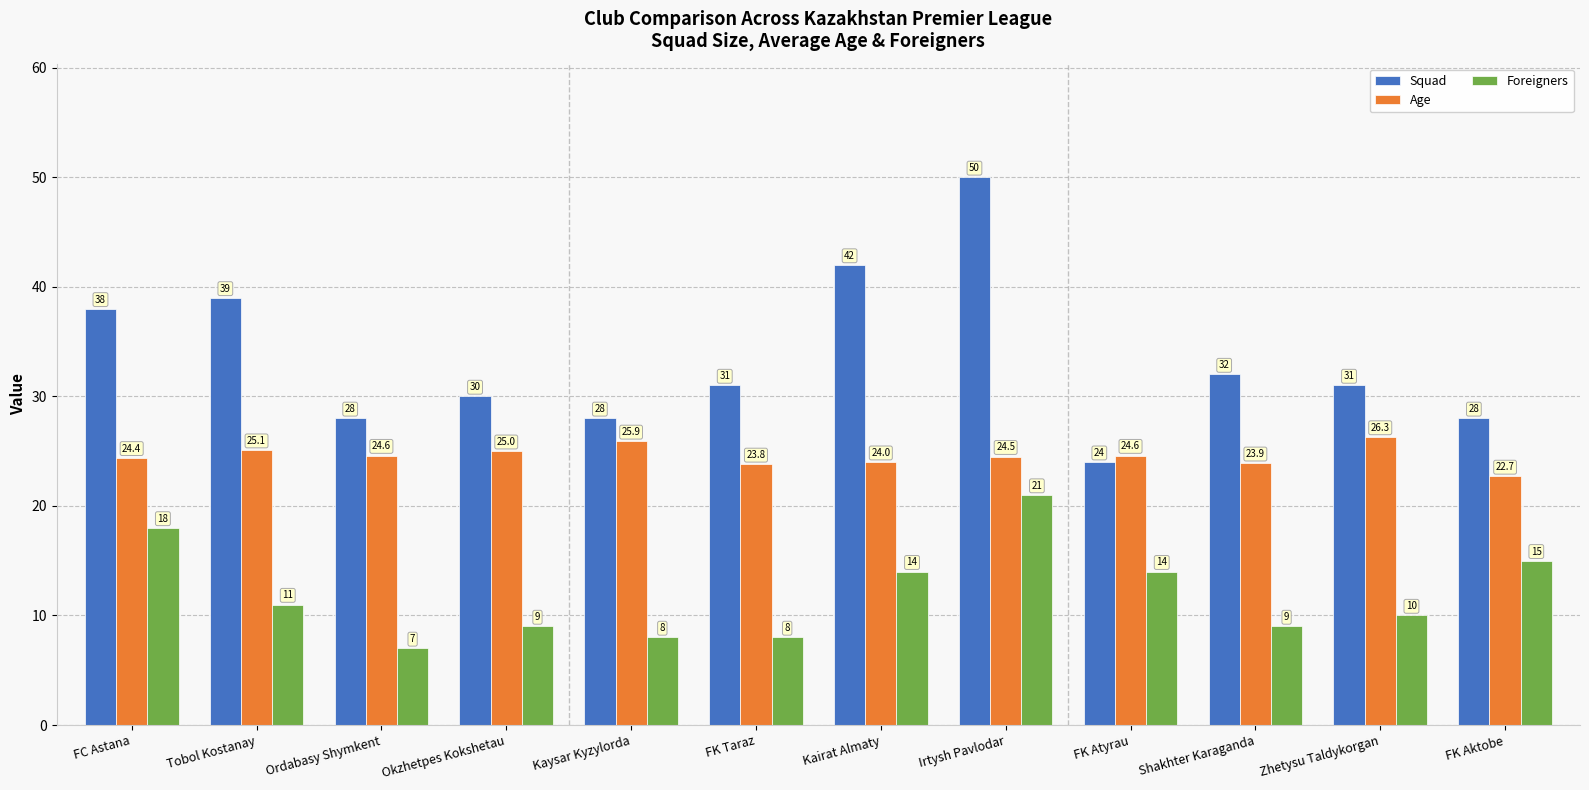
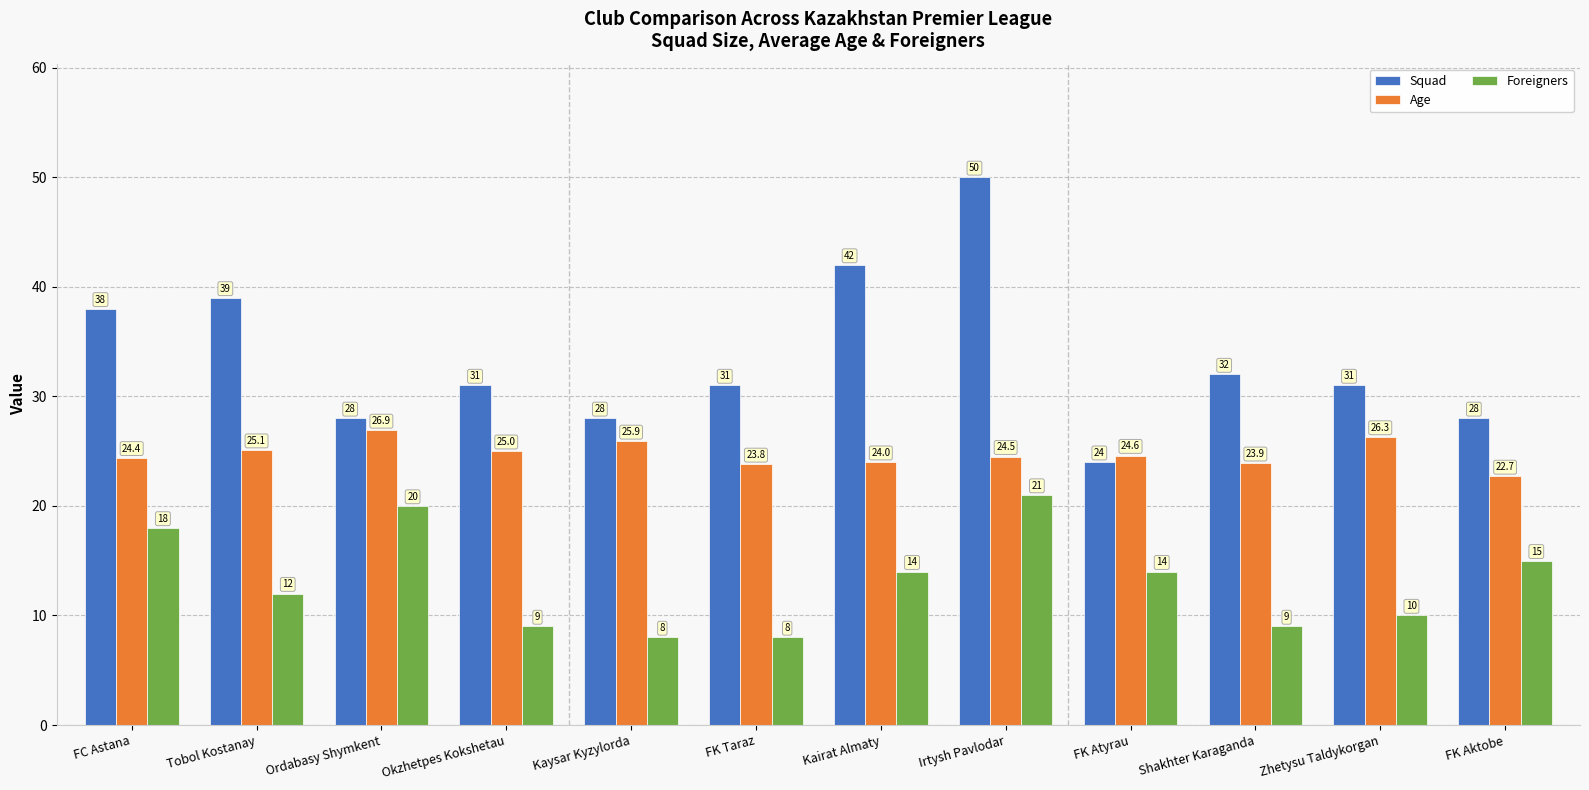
Foreigners, Tobol Kostanay: 11 -> 12
Age, Ordabasy Shymkent: 24.6 -> 26.9
Foreigners, Ordabasy Shymkent: 7 -> 20
Squad, Okzhetpes Kokshetau: 30 -> 31
